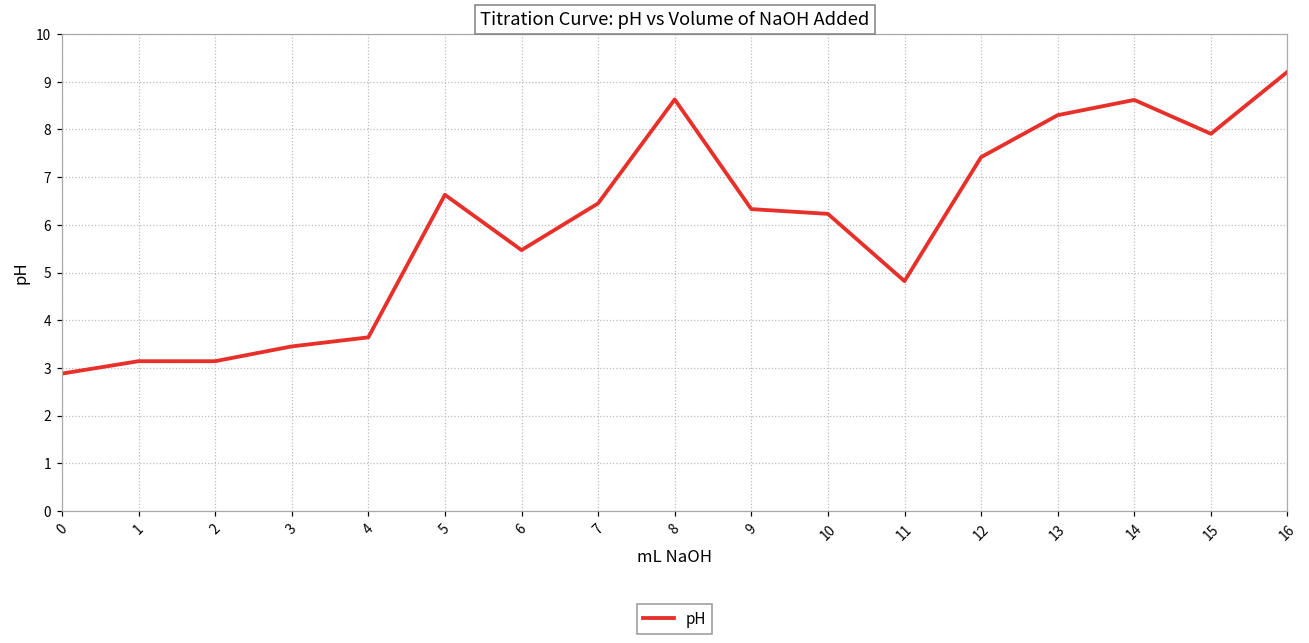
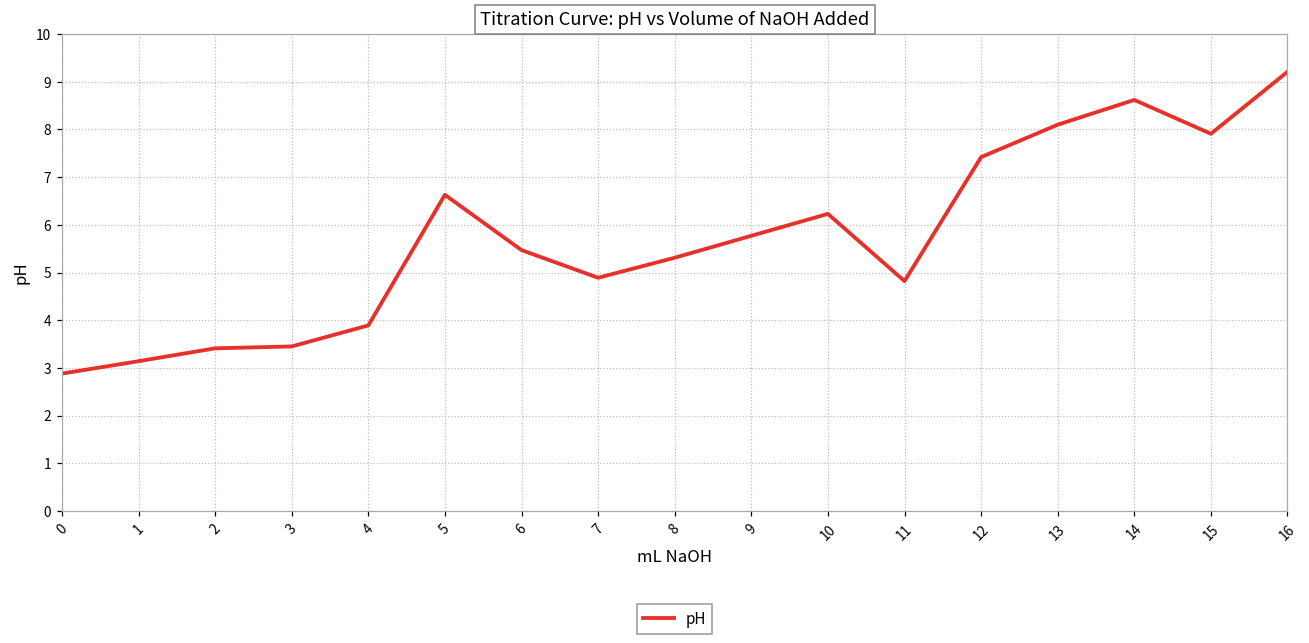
2: 3.1 -> 3.4
4: 3.6 -> 3.9
7: 6.5 -> 4.9
8: 8.6 -> 5.3
9: 6.3 -> 5.8
13: 8.3 -> 8.1
